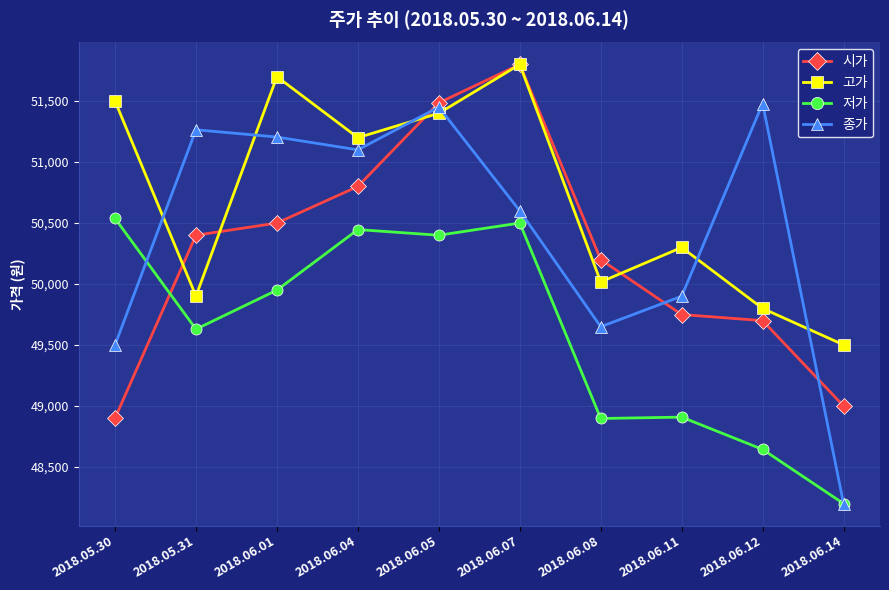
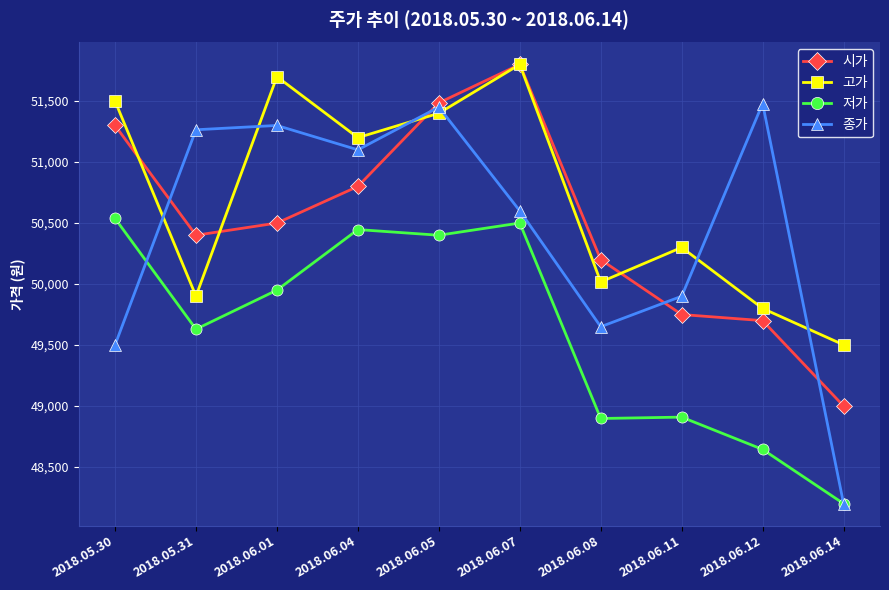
시가, 2018.05.30: 48,900 -> 51,300
종가, 2018.06.01: 51,200 -> 51,300
